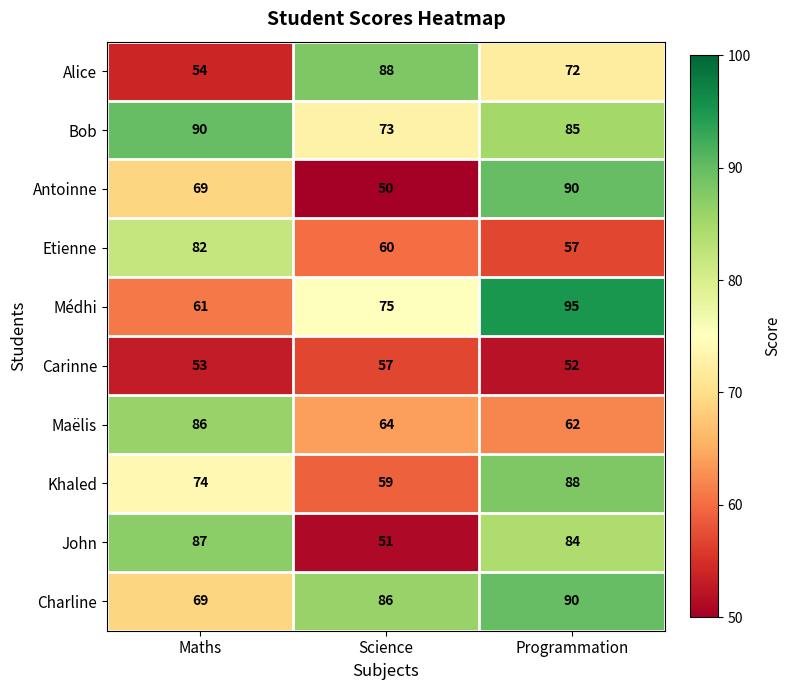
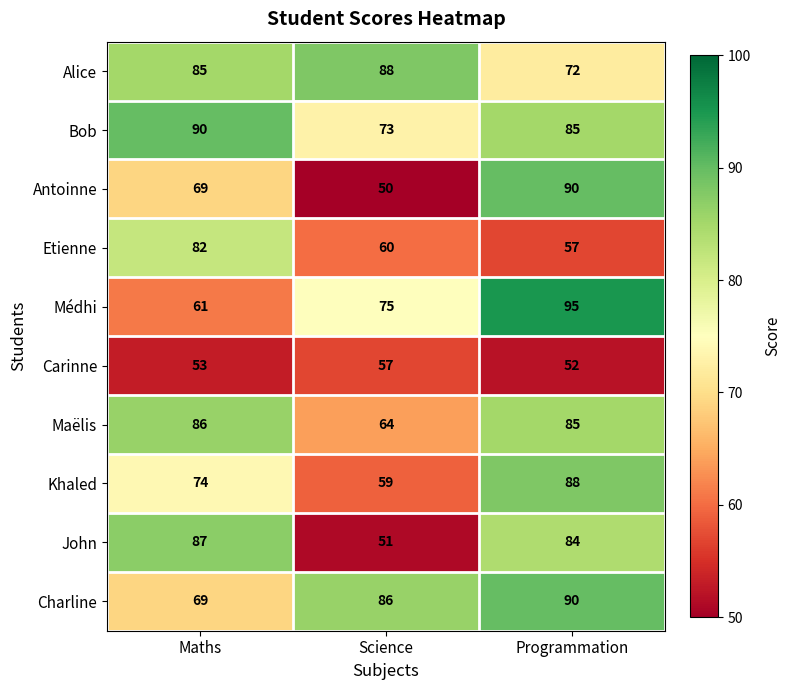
Alice, Maths: 54 -> 85
Maëlis, Programmation: 62 -> 85
